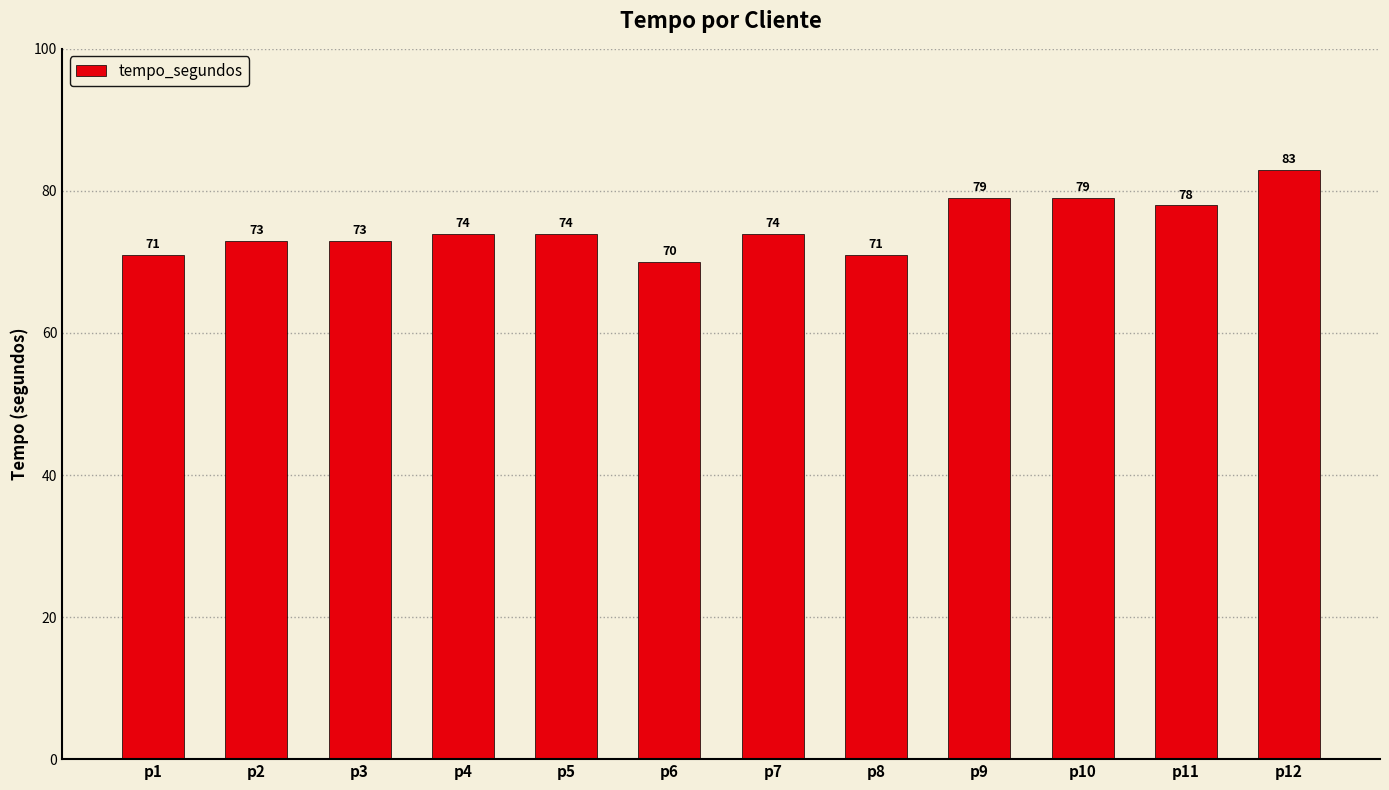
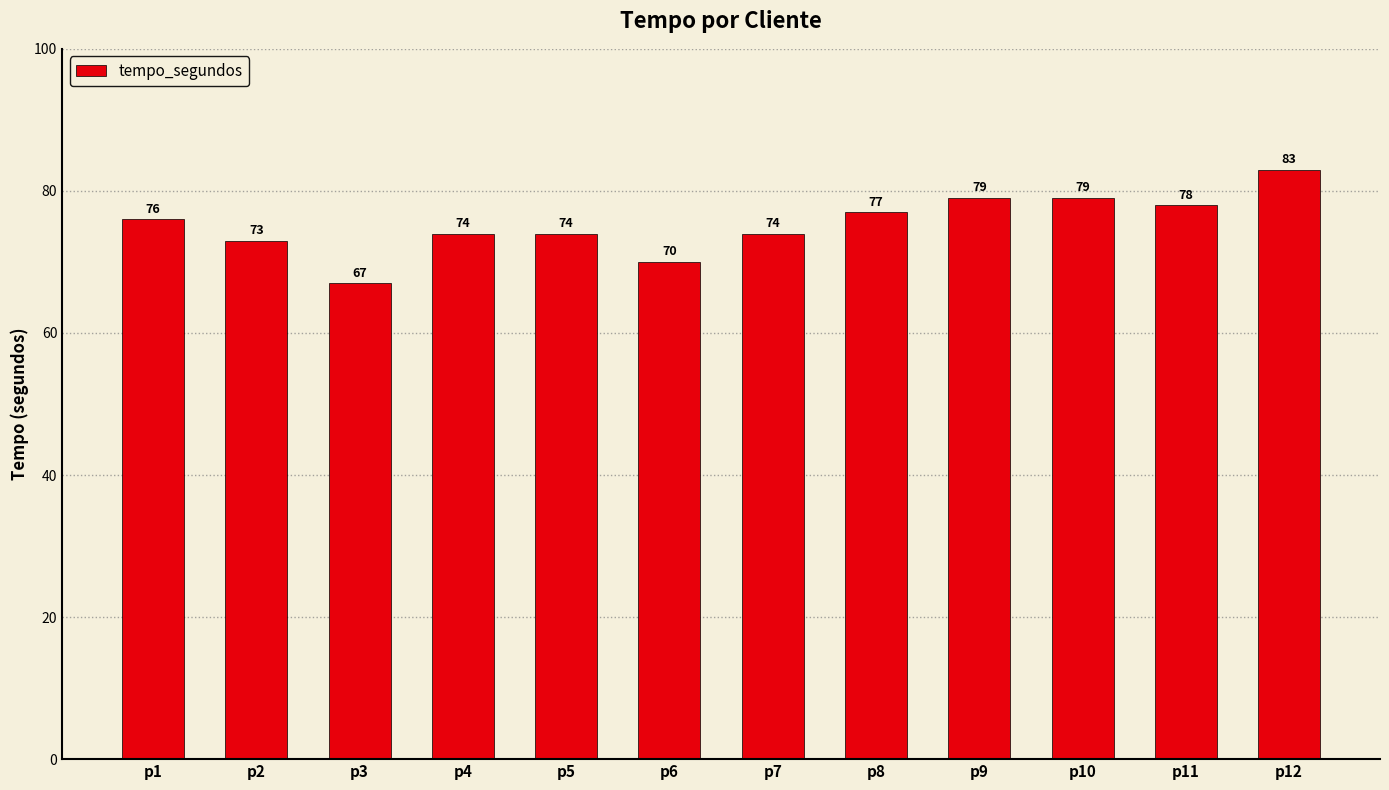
p1: 71 -> 76
p3: 73 -> 67
p8: 71 -> 77
